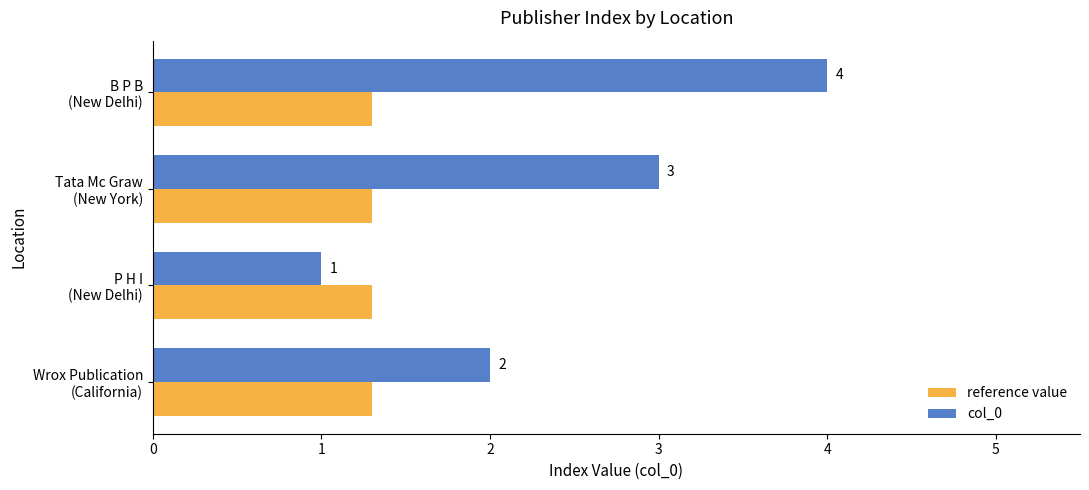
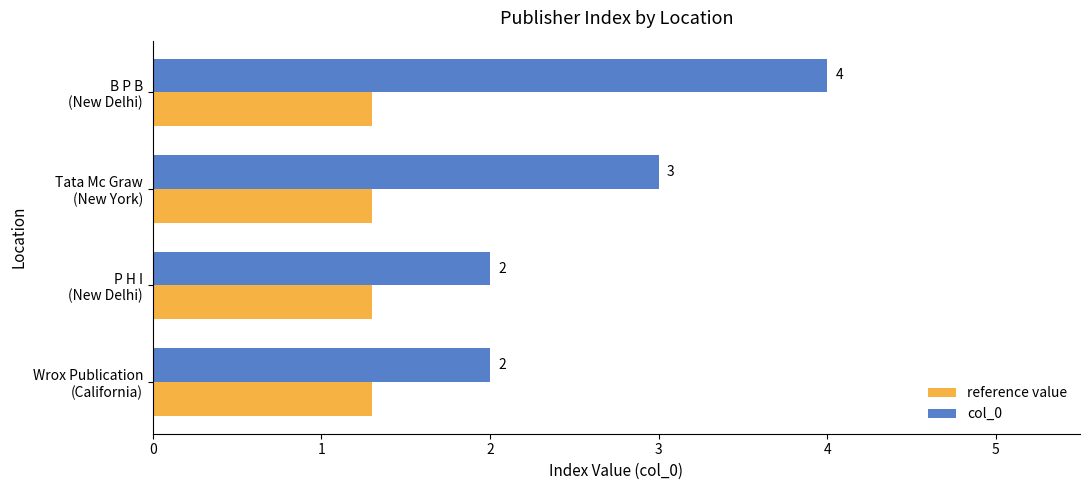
col_0, P H I (New Delhi): 1 -> 2
